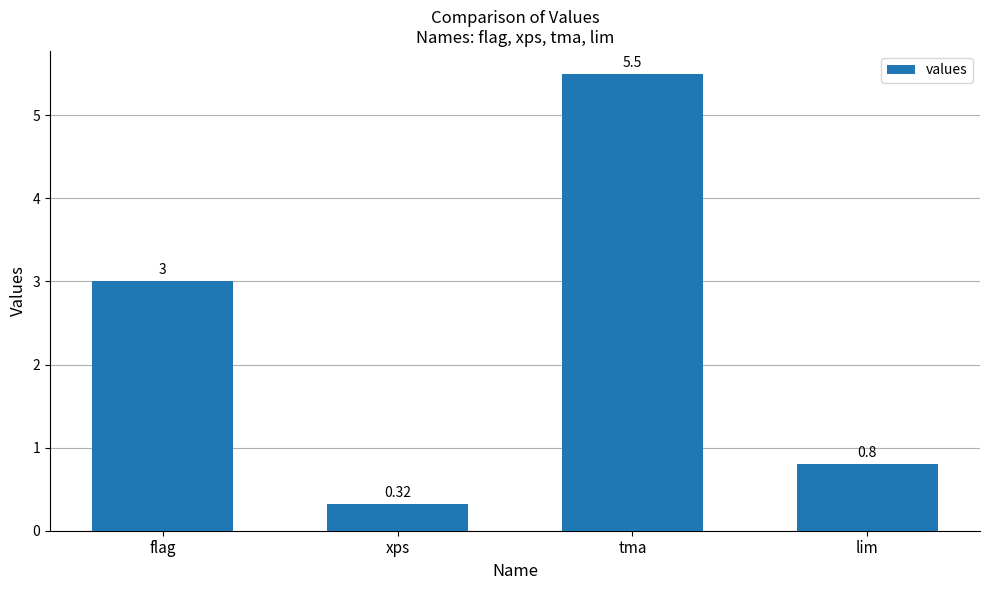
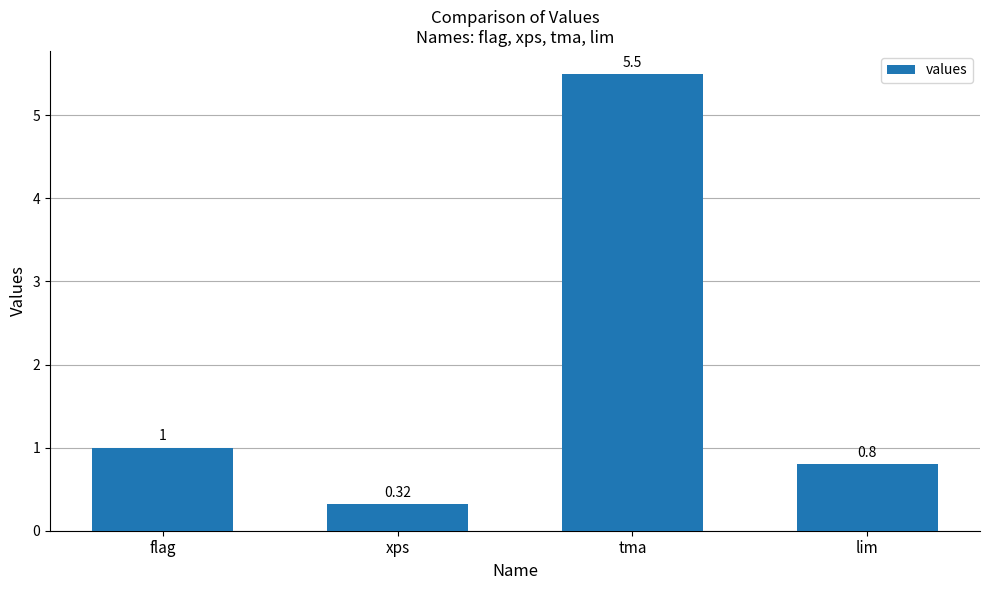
flag: 3 -> 1
